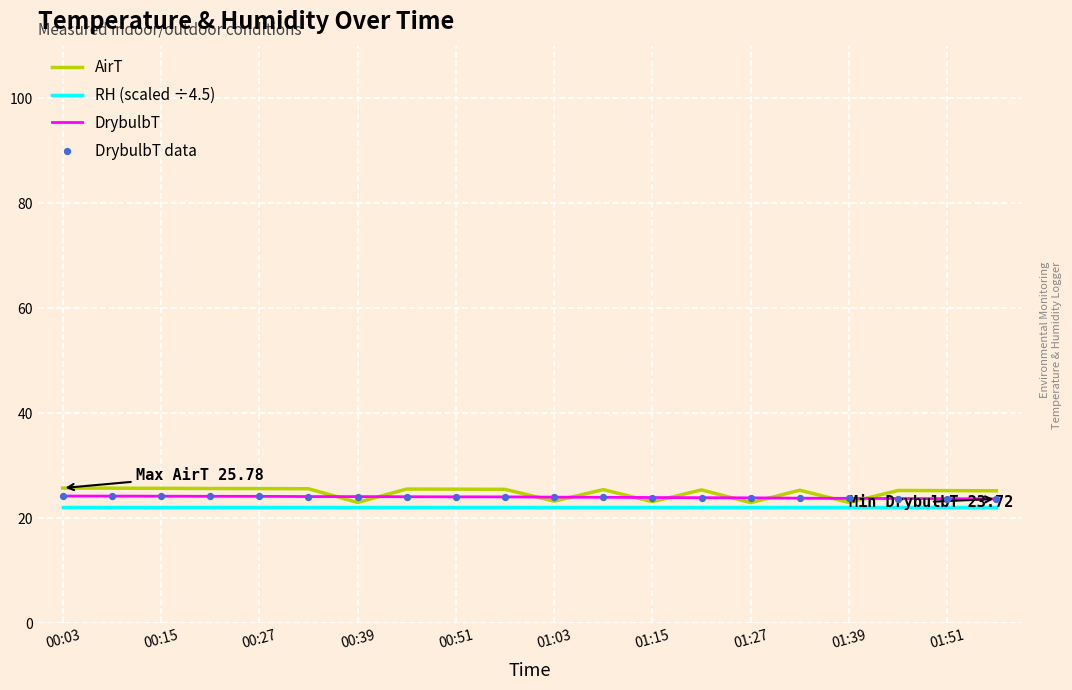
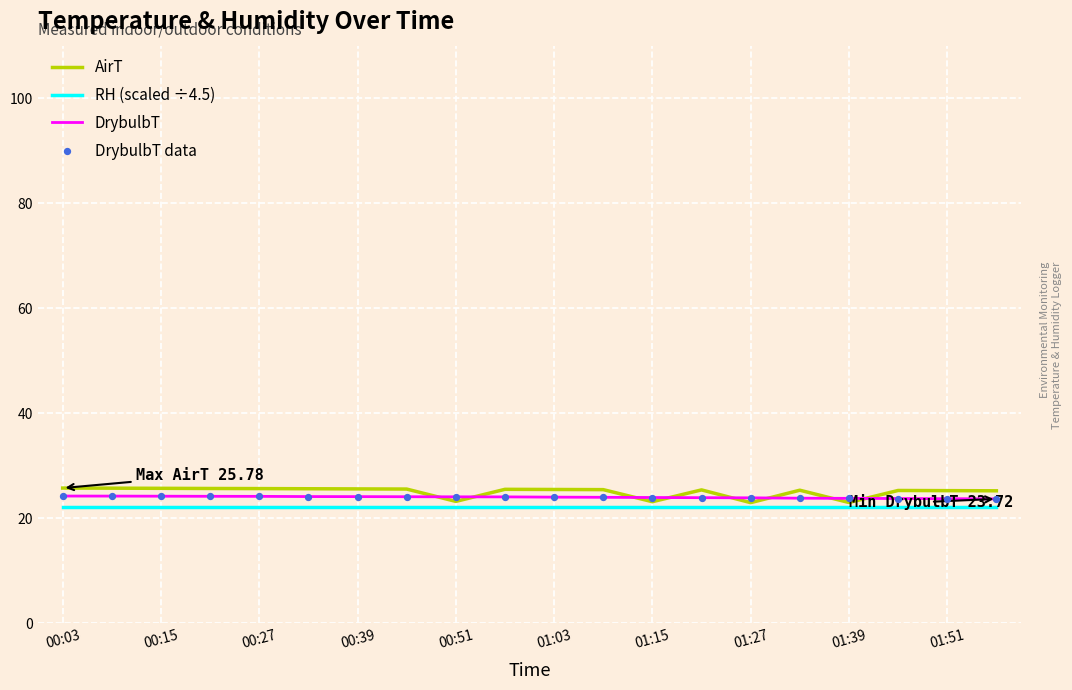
AirT, 00:39: 23 -> 26
AirT, 00:51: 26 -> 23
AirT, 01:03: 23 -> 26
